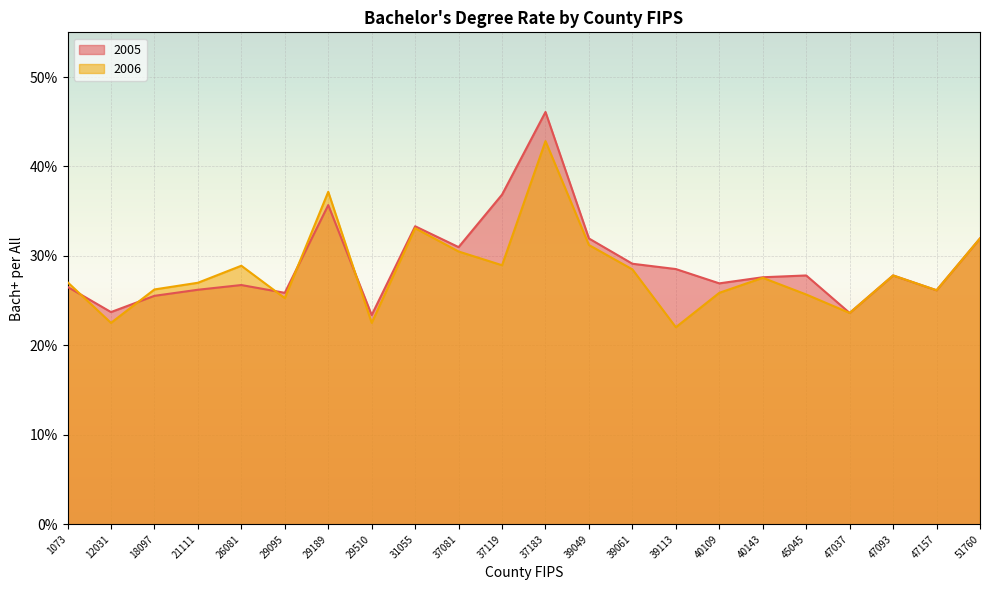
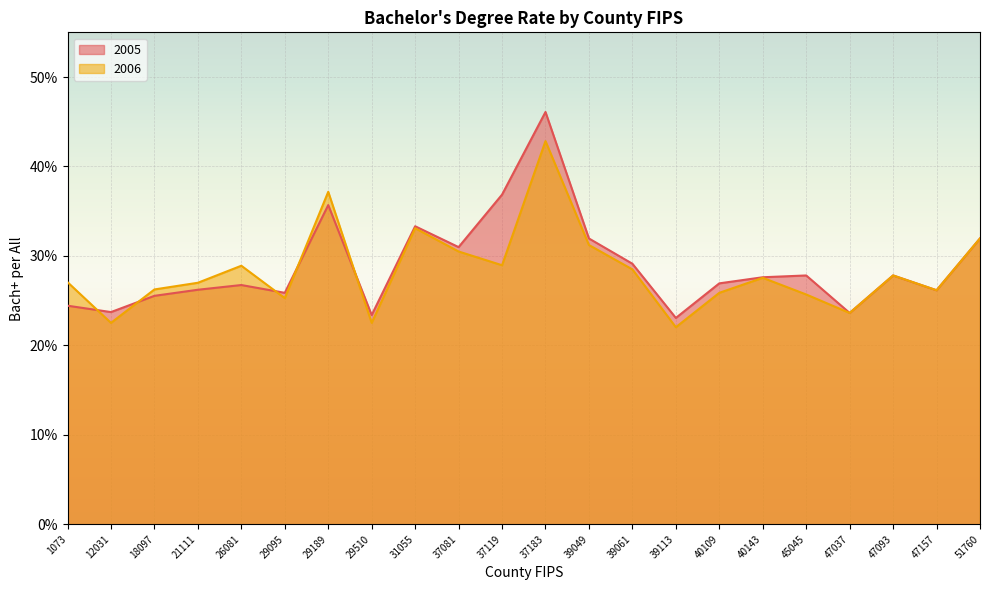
2005, 1073: 27% -> 24%
2005, 39113: 29% -> 23%
